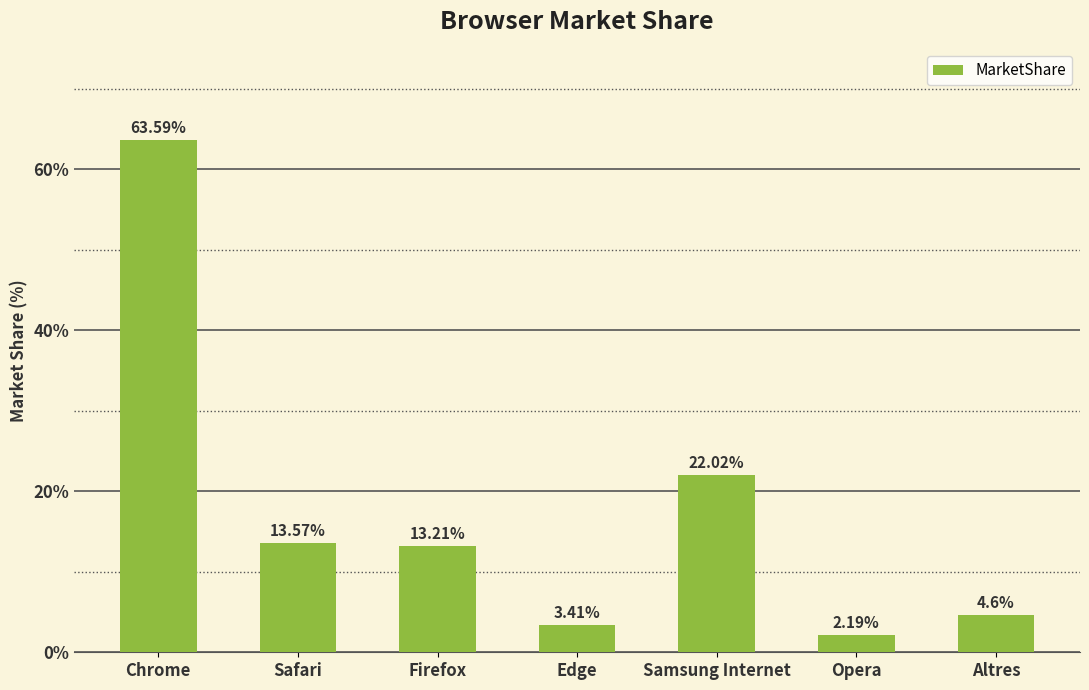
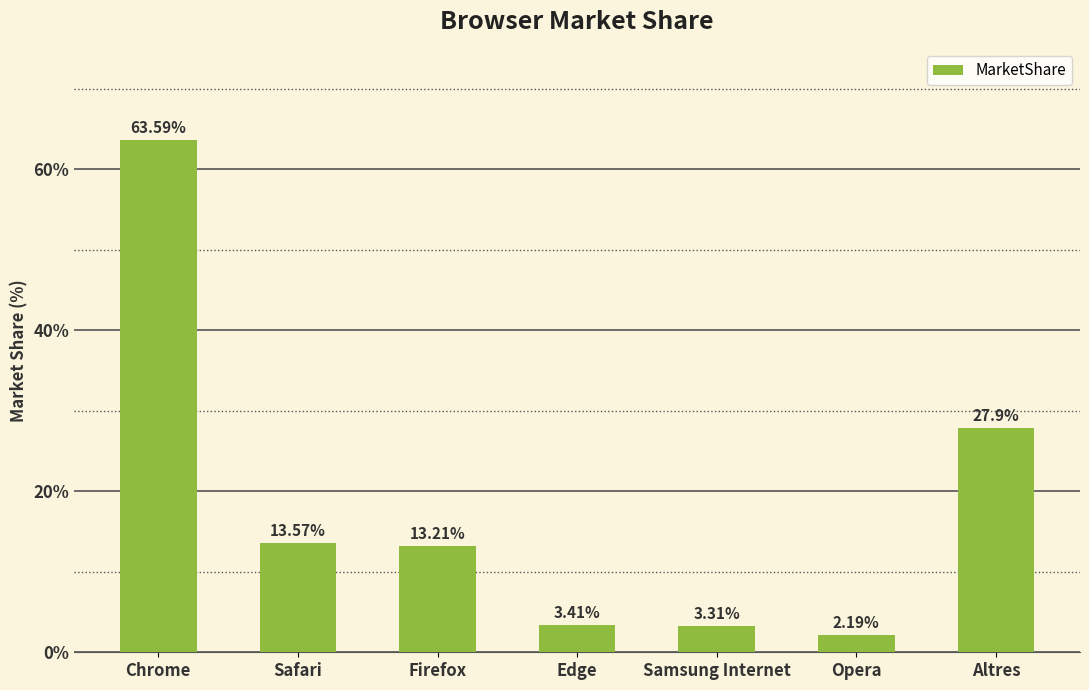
Samsung Internet: 22.02% -> 3.31%
Altres: 4.6% -> 27.9%
